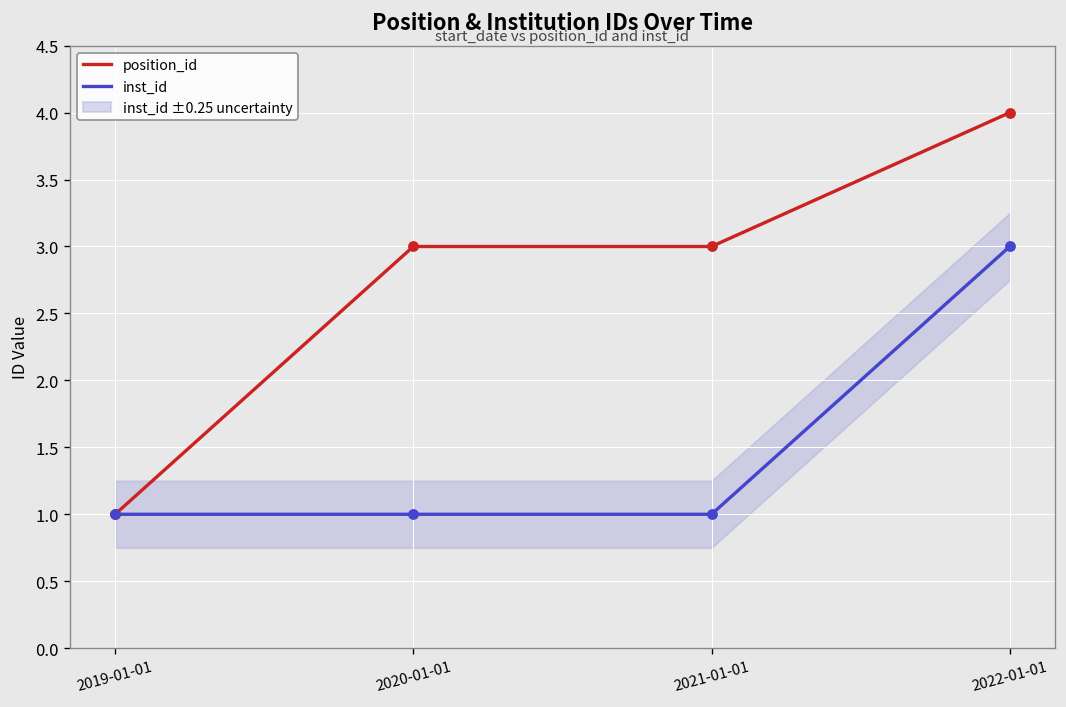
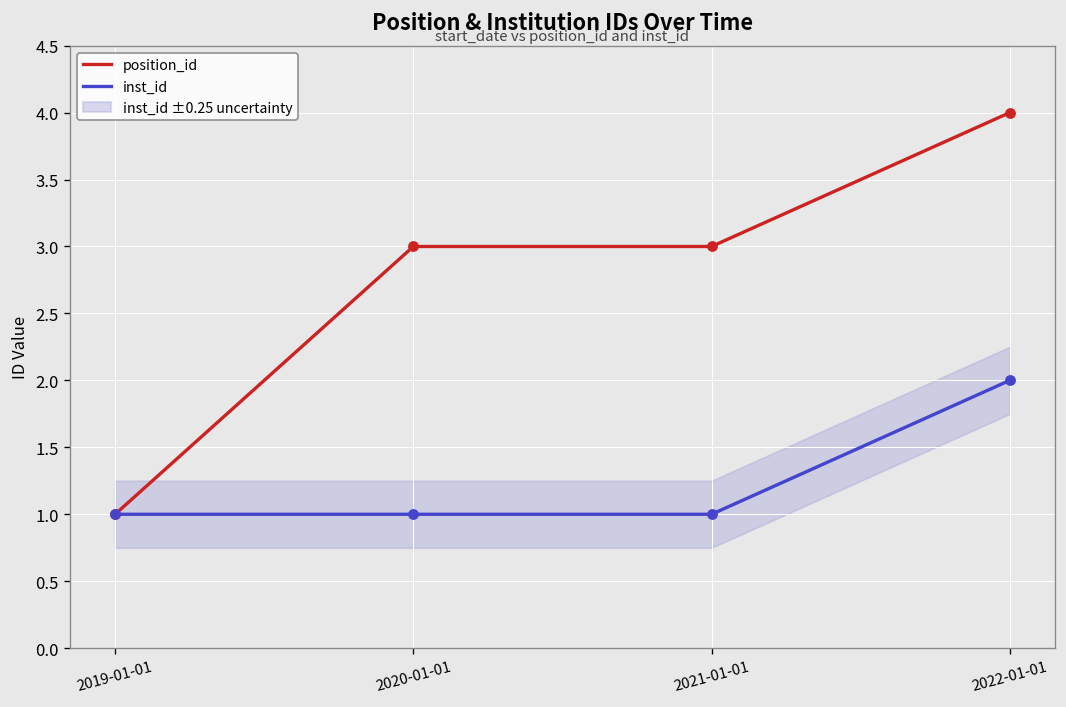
inst_id, 2022-01-01: 3 -> 2
